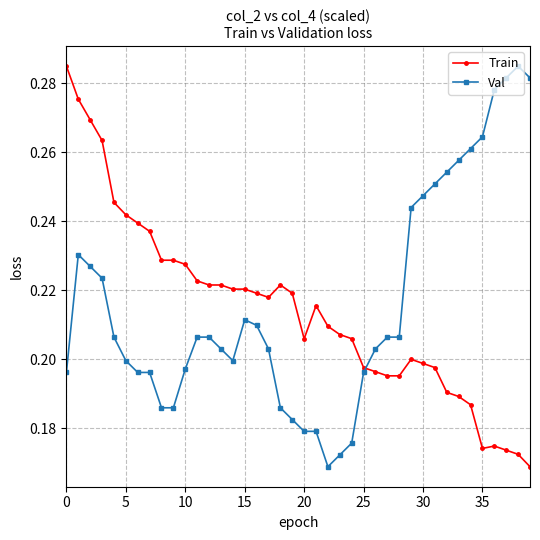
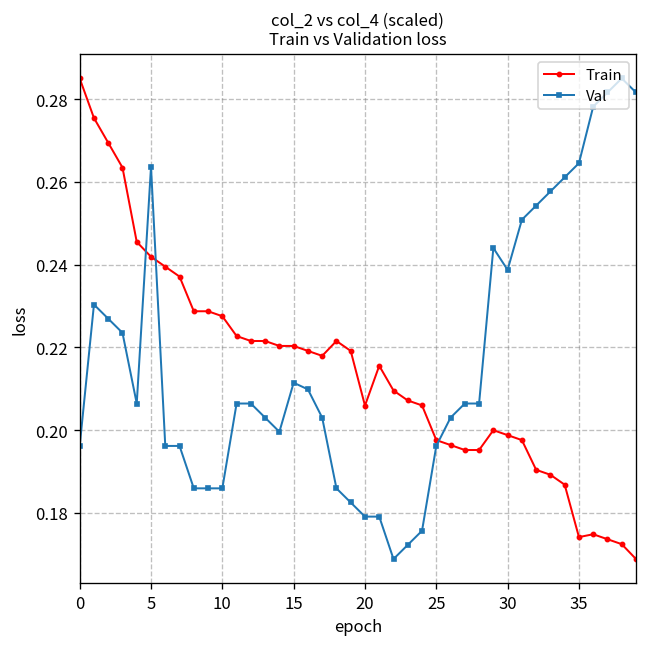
Val, 5: 0.200 -> 0.264
Val, 10: 0.197 -> 0.186
Val, 30: 0.247 -> 0.239
